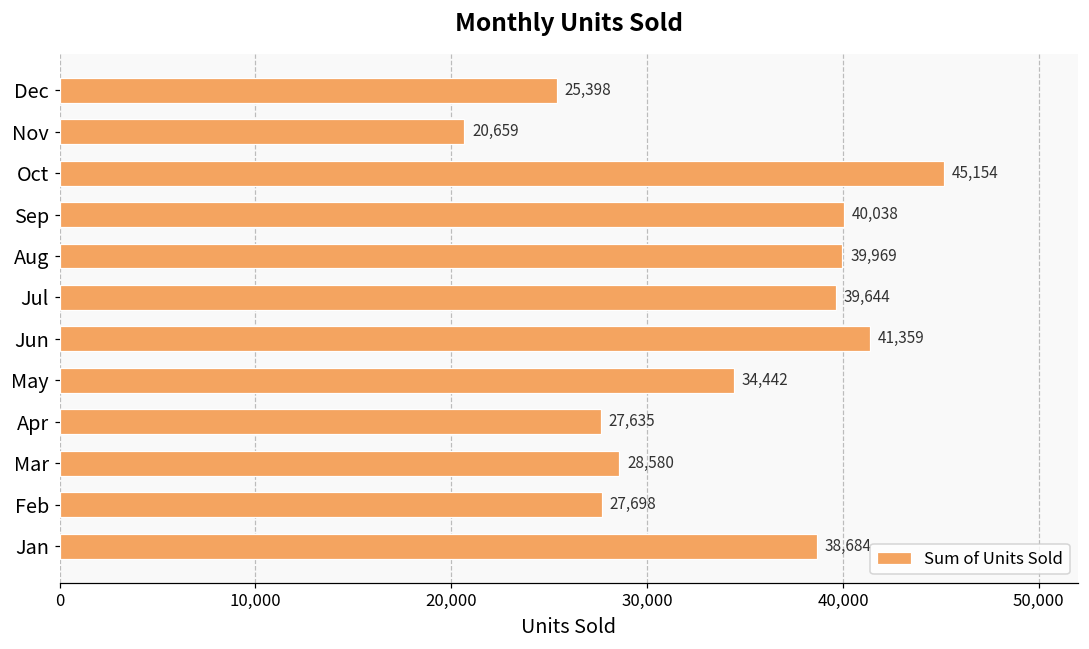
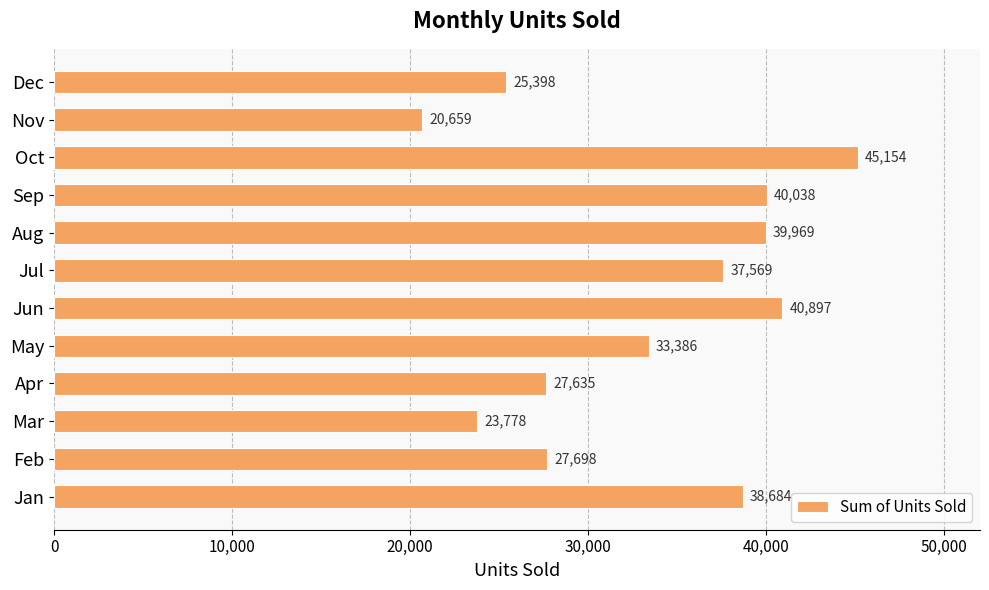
Jul: 39,644 -> 37,569
Jun: 41,359 -> 40,897
May: 34,442 -> 33,386
Mar: 28,580 -> 23,778
